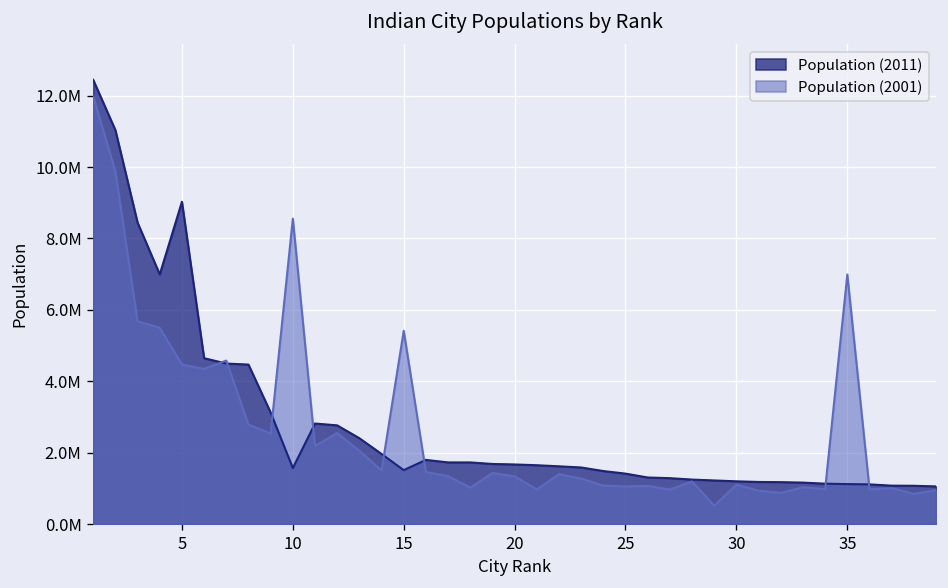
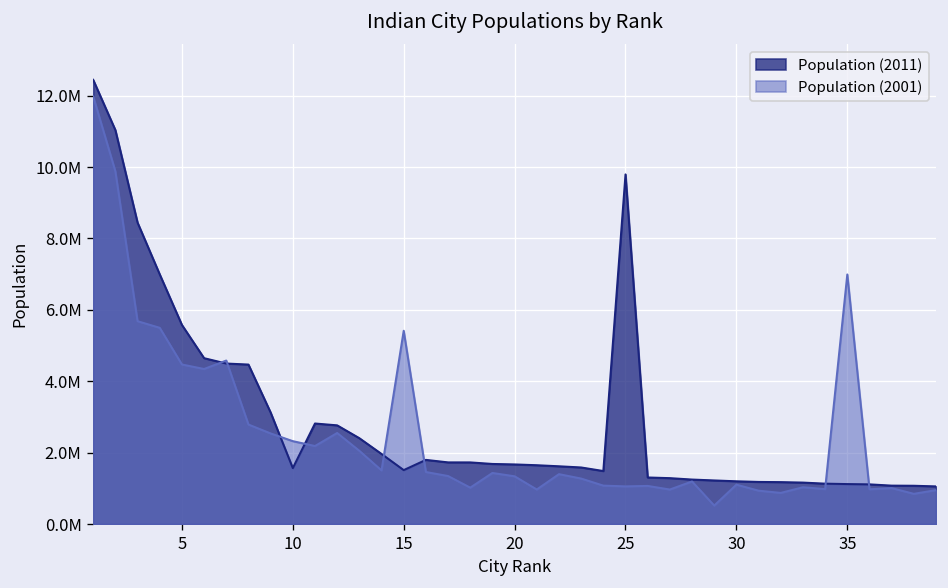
Population (2011), 5: 9000000 -> 5600000
Population (2001), 10: 8600000 -> 2300000
Population (2011), 25: 1400000 -> 9800000
